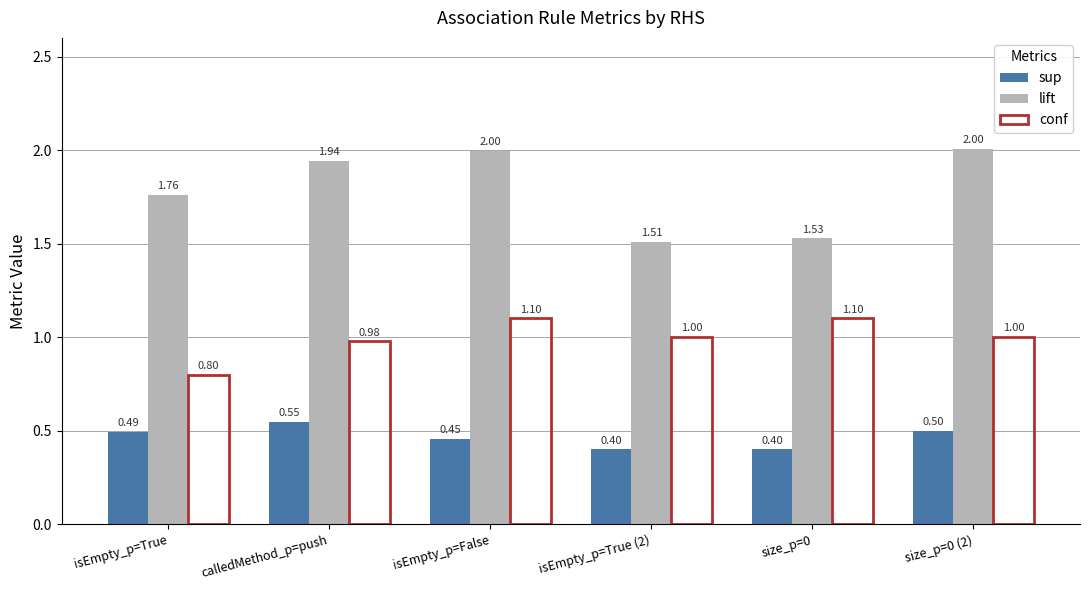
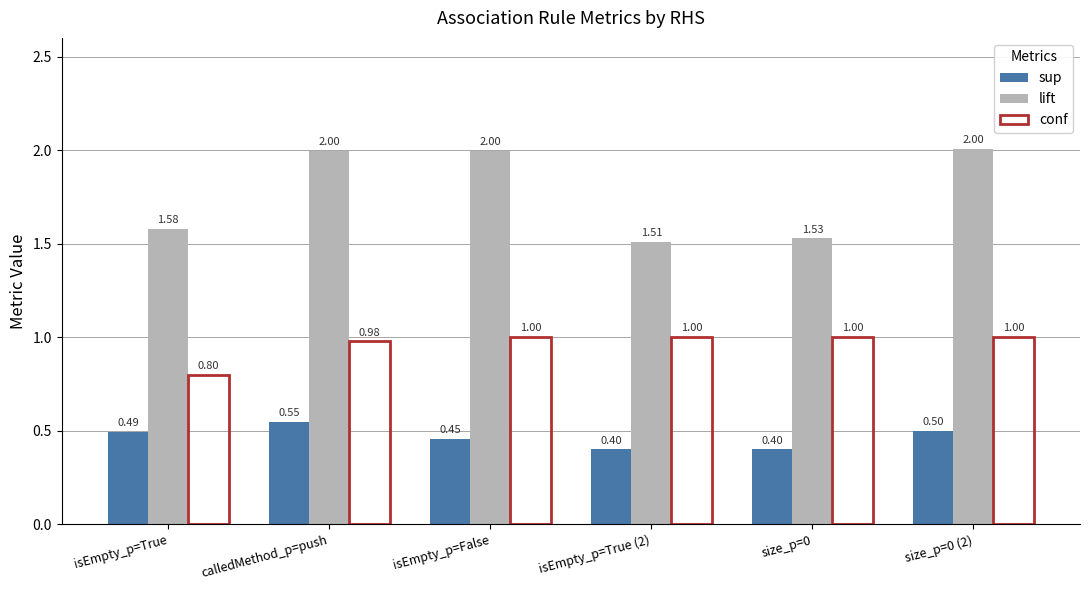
lift, isEmpty_p=True: 1.76 -> 1.58
lift, calledMethod_p=push: 1.94 -> 2.00
conf, isEmpty_p=False: 1.10 -> 1.00
conf, size_p=0: 1.10 -> 1.00
